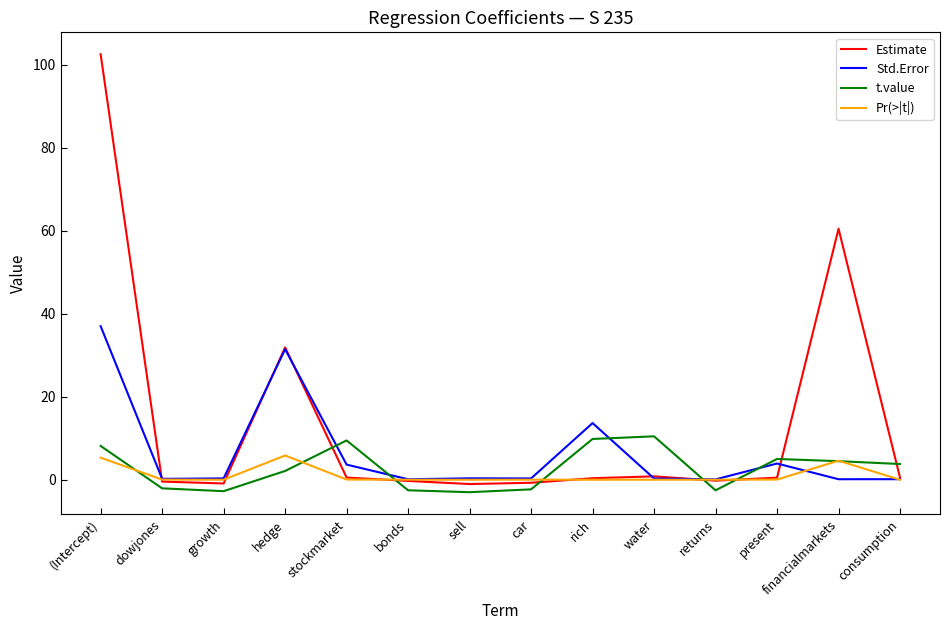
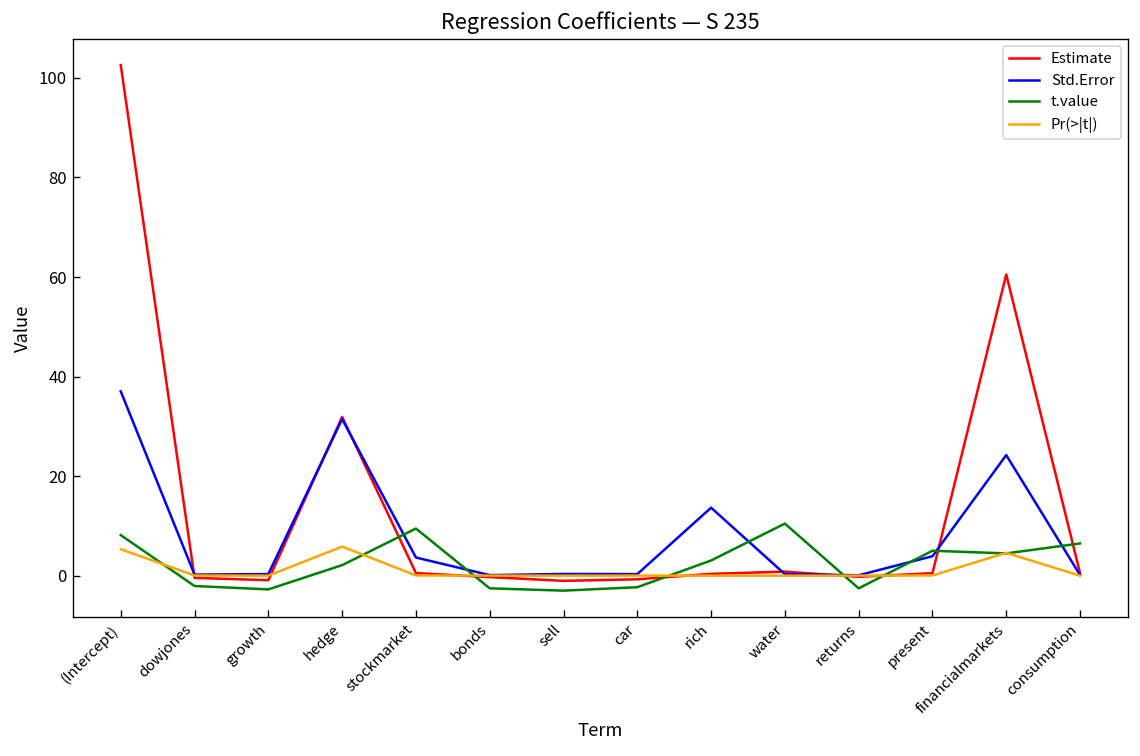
t.value, rich: 10 -> 3
Std.Error, financialmarkets: 0 -> 24
t.value, consumption: 4 -> 6
